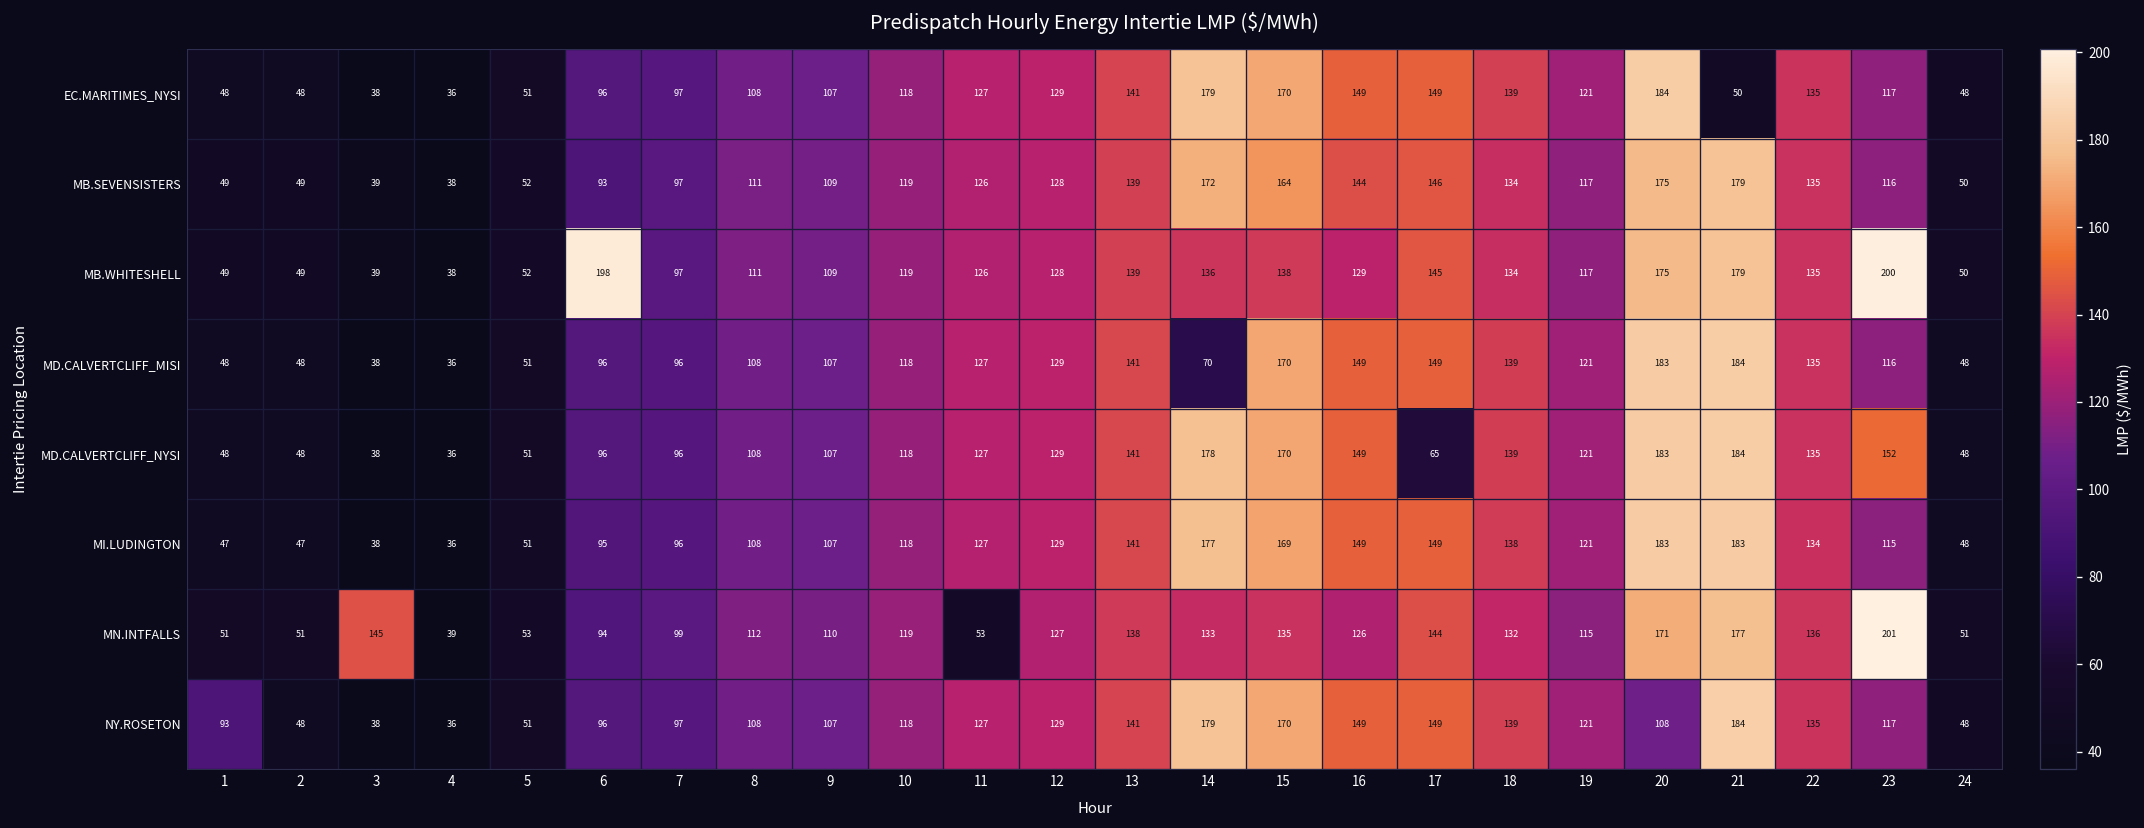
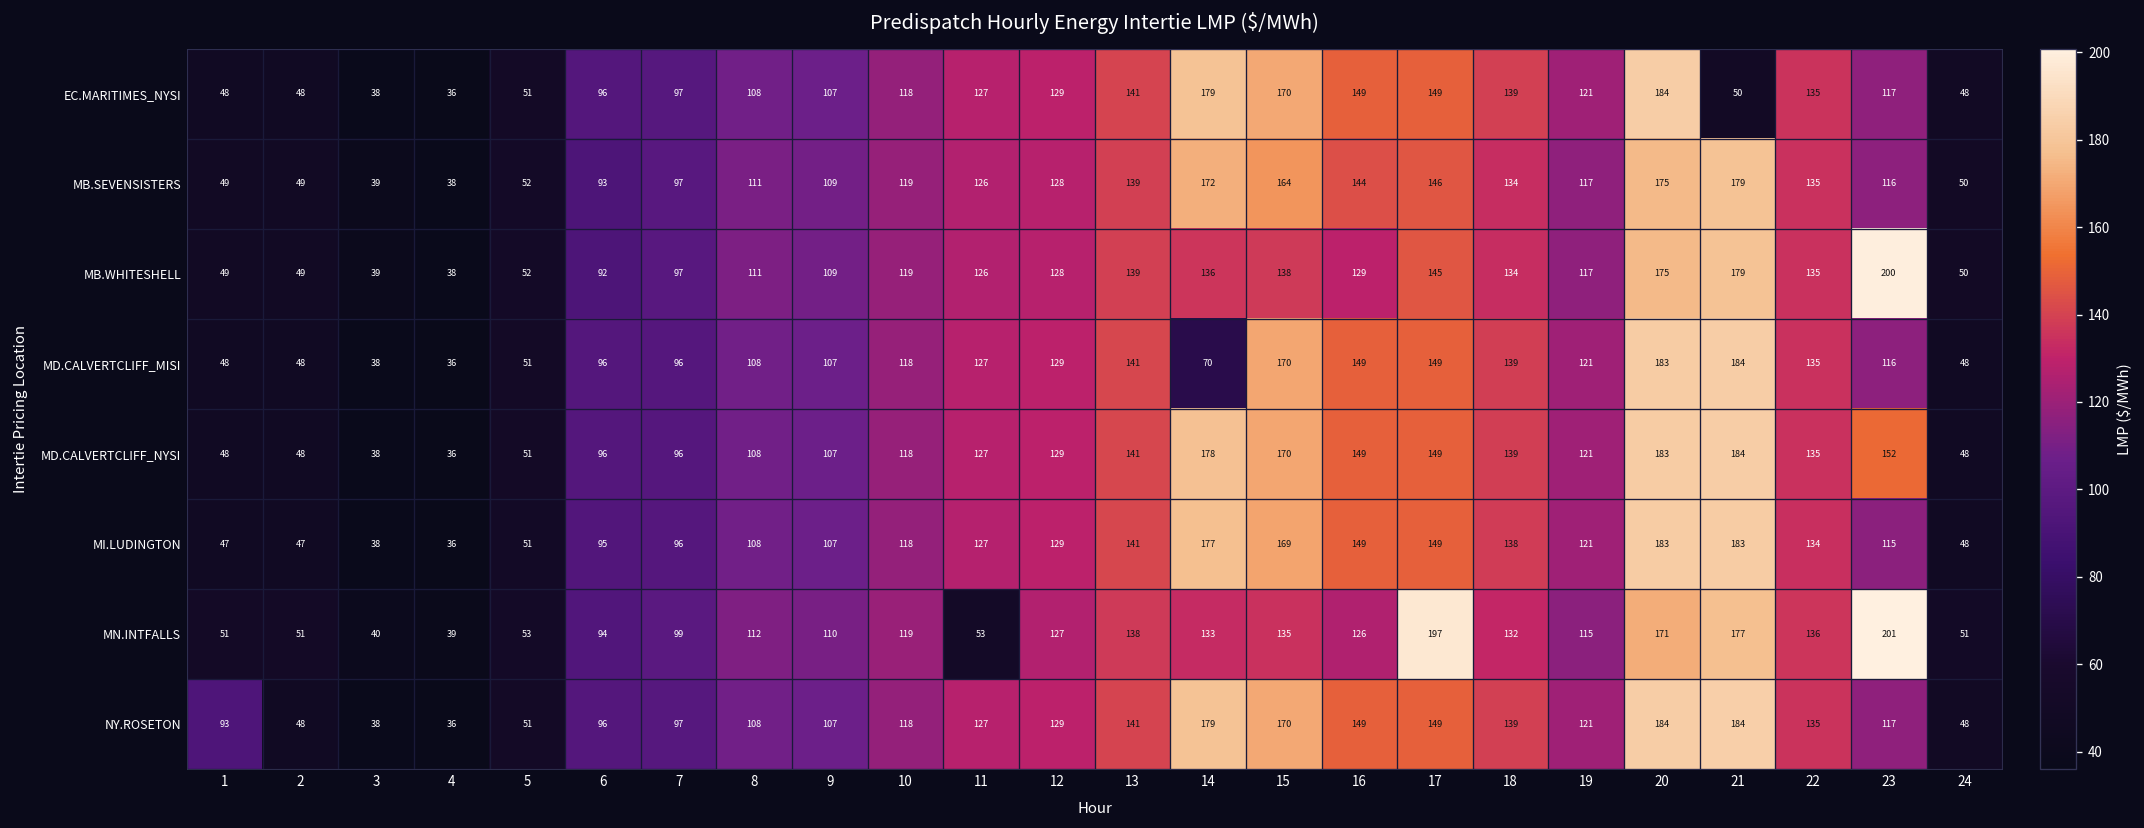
MB.WHITESHELL, 6: 198 -> 92
MD.CALVERTCLIFF_NYSI, 17: 65 -> 149
MN.INTFALLS, 3: 145 -> 40
MN.INTFALLS, 17: 144 -> 197
NY.ROSETON, 20: 108 -> 184
